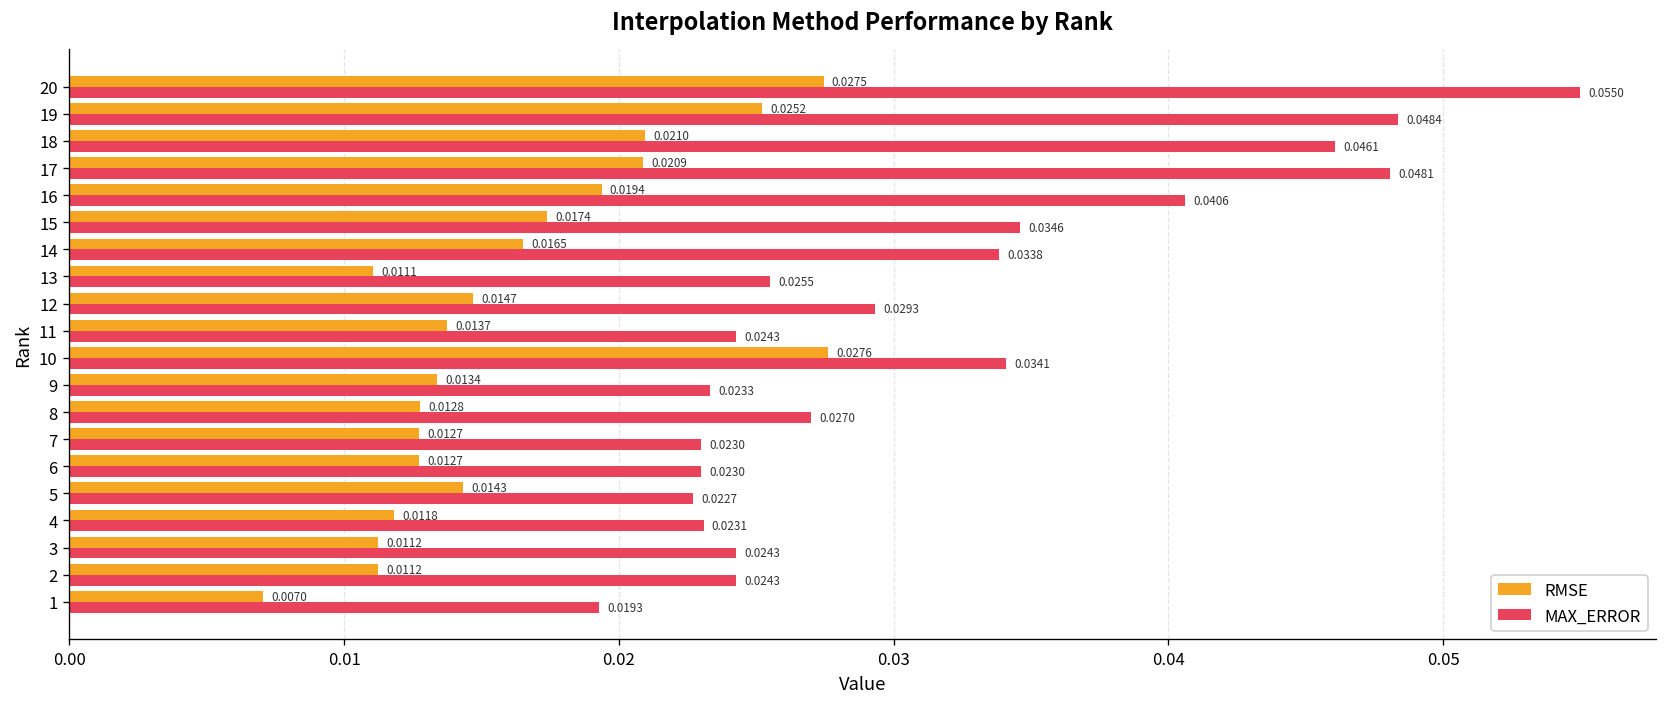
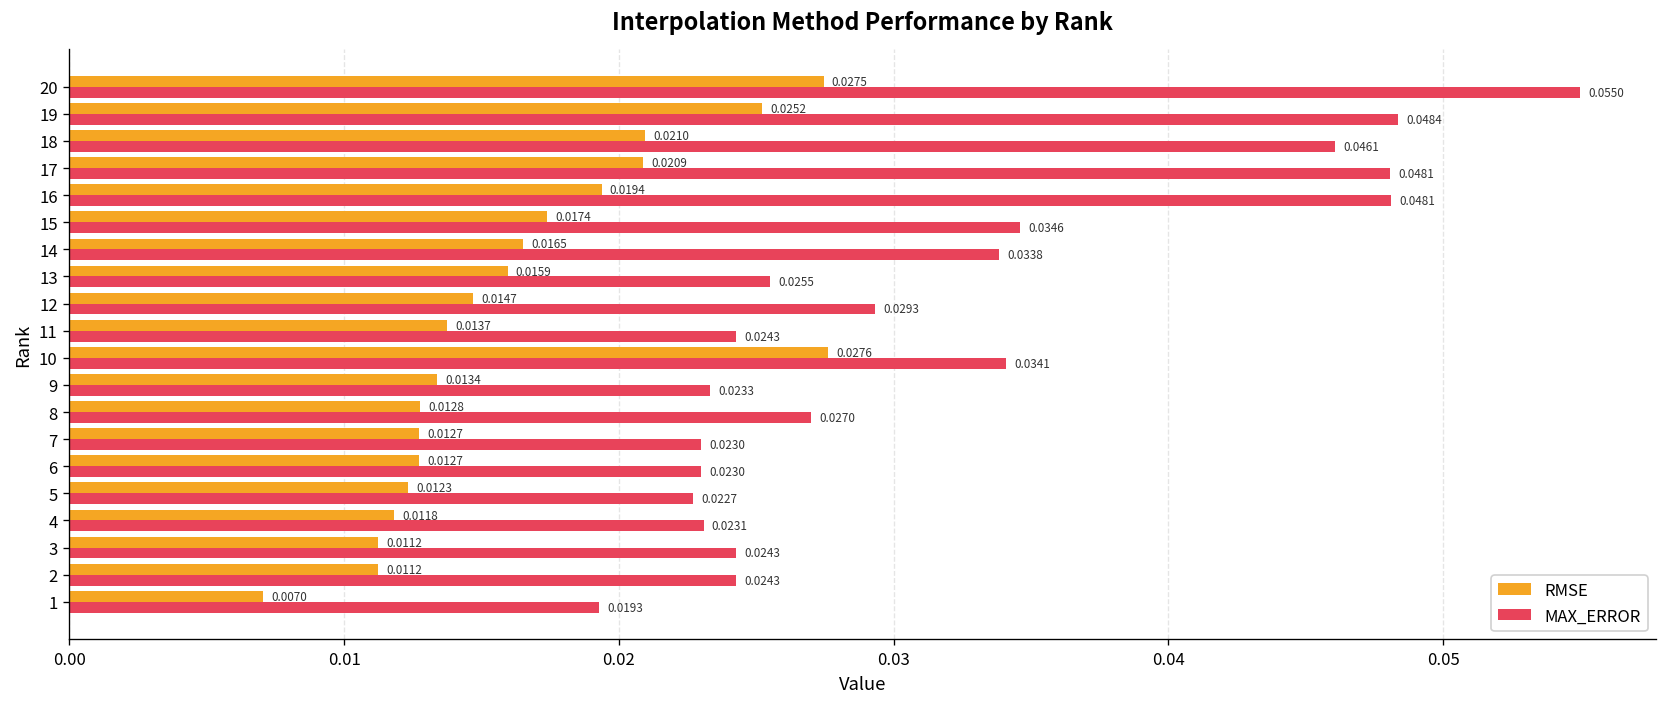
MAX_ERROR, 16: 0.0406 -> 0.0481
RMSE, 13: 0.0111 -> 0.0159
RMSE, 5: 0.0143 -> 0.0123
